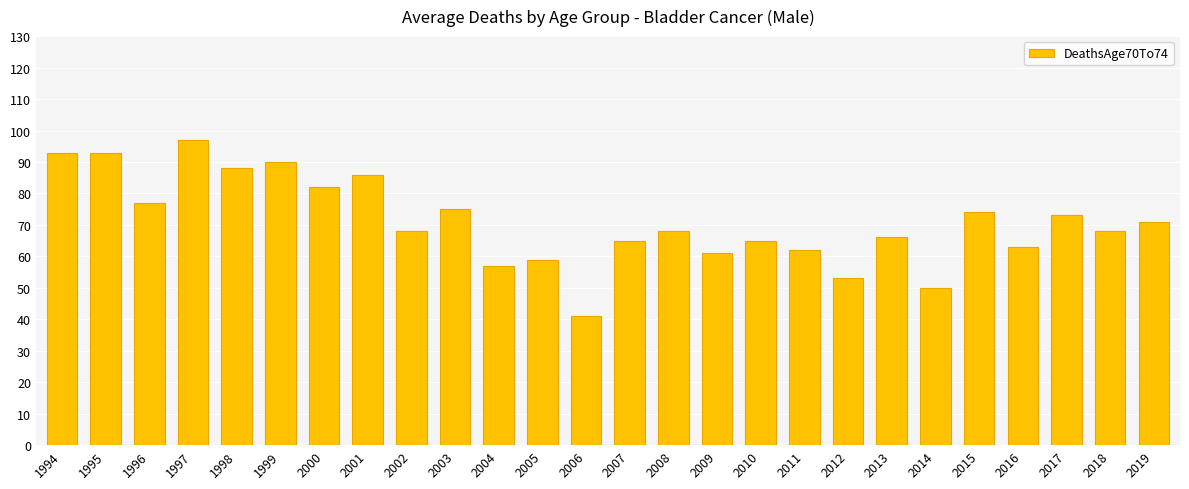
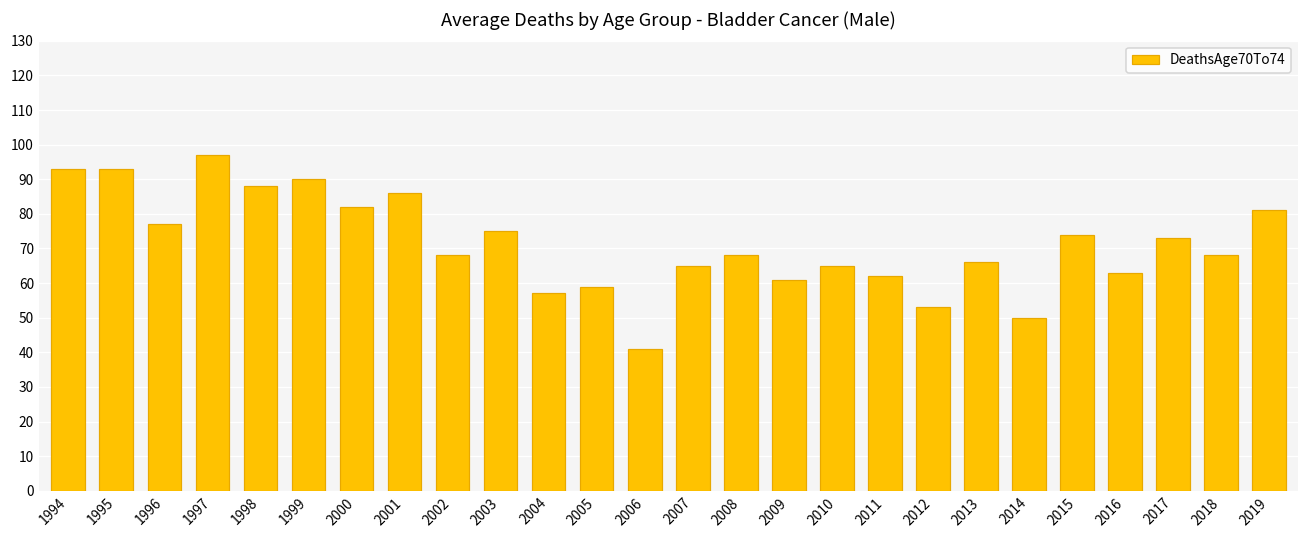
2019: 71 -> 81
